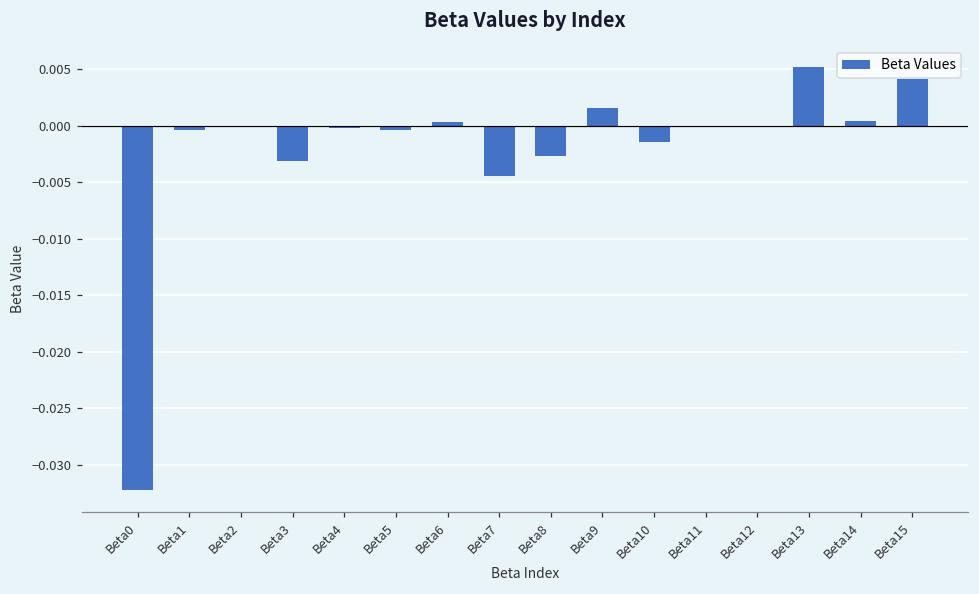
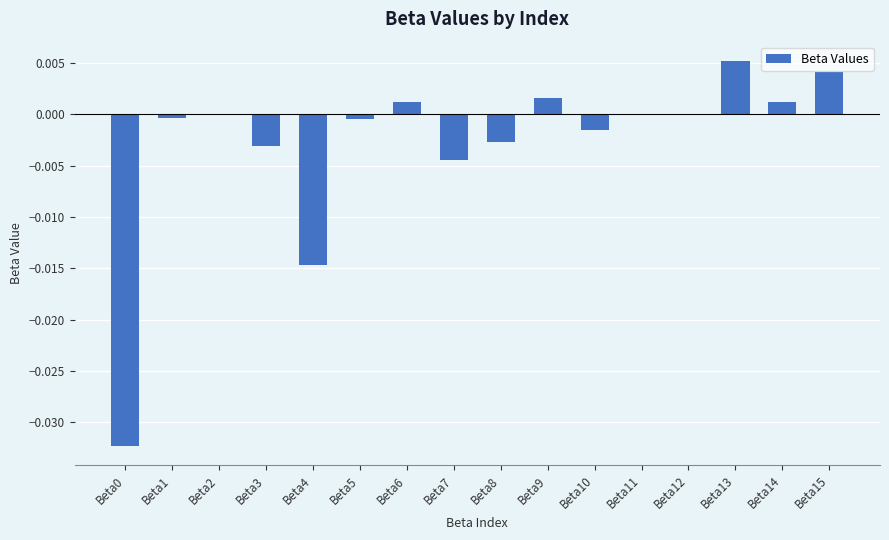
Beta4: -0.0002 -> -0.0147
Beta6: 0.0003 -> 0.0012
Beta14: 0.0004 -> 0.0012
